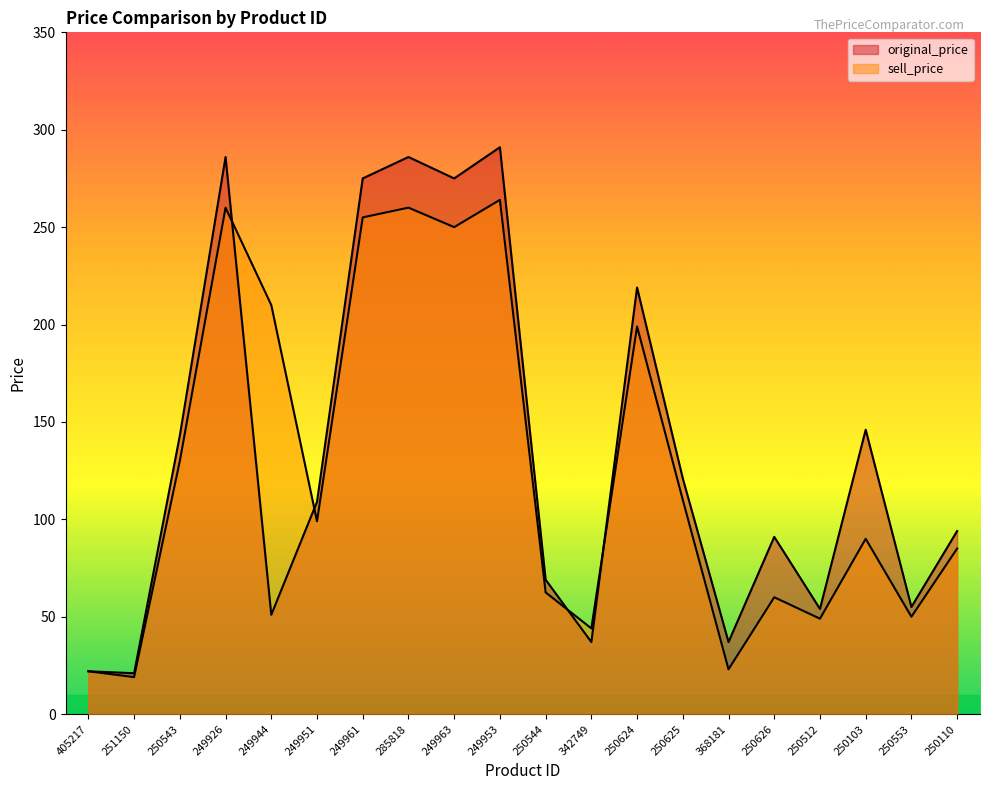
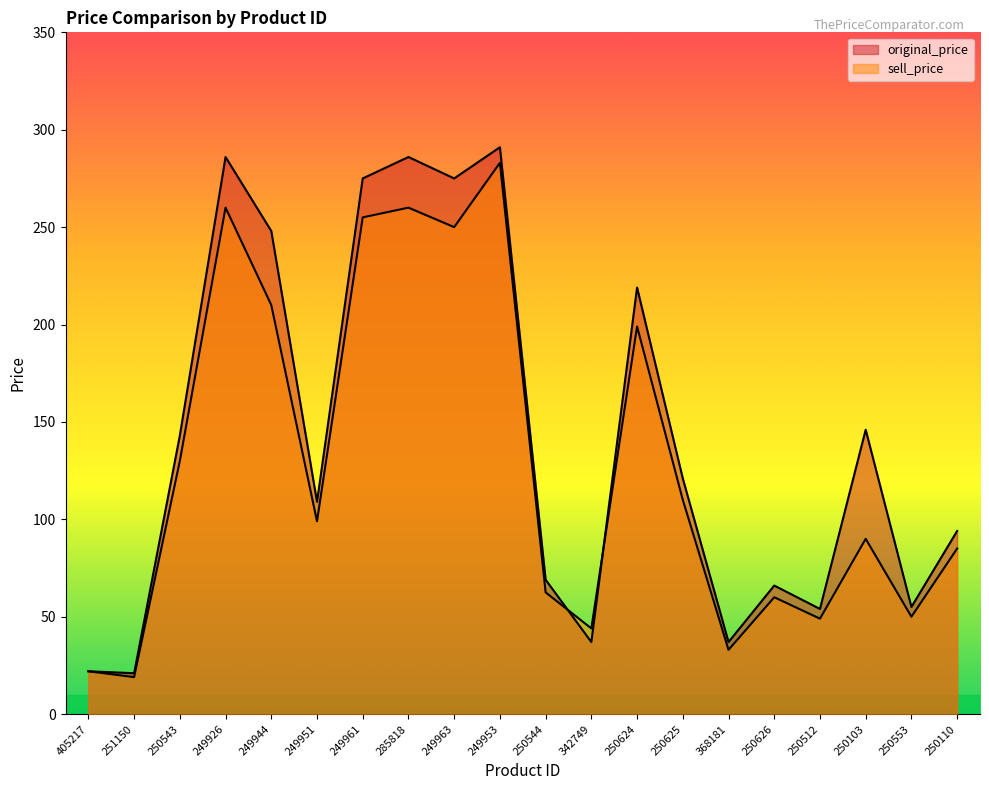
original_price, 249944: 51 -> 248
sell_price, 249953: 264 -> 283
sell_price, 368181: 23 -> 33
original_price, 250626: 91 -> 66
